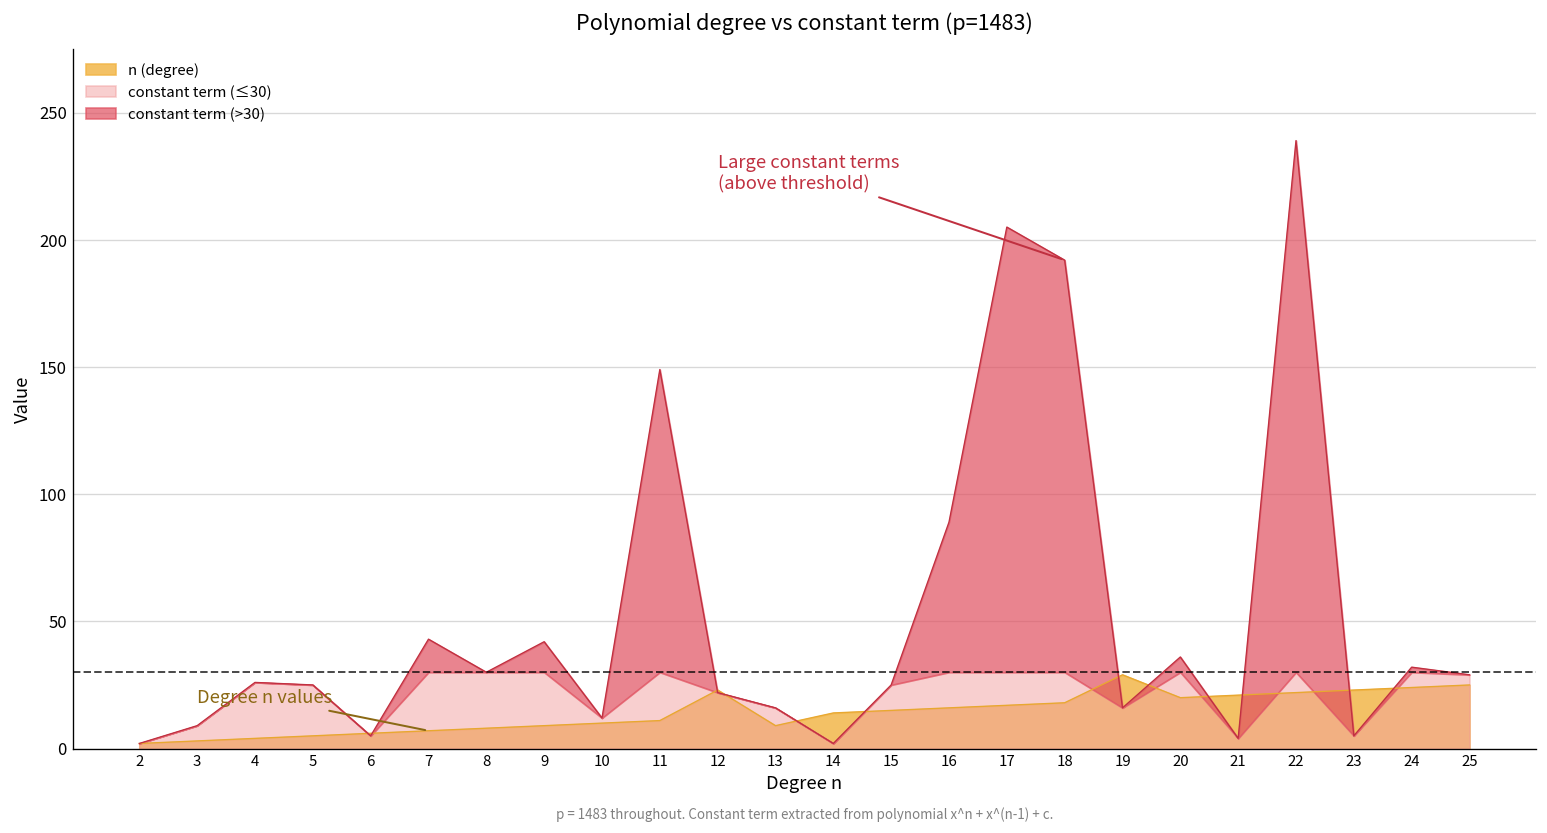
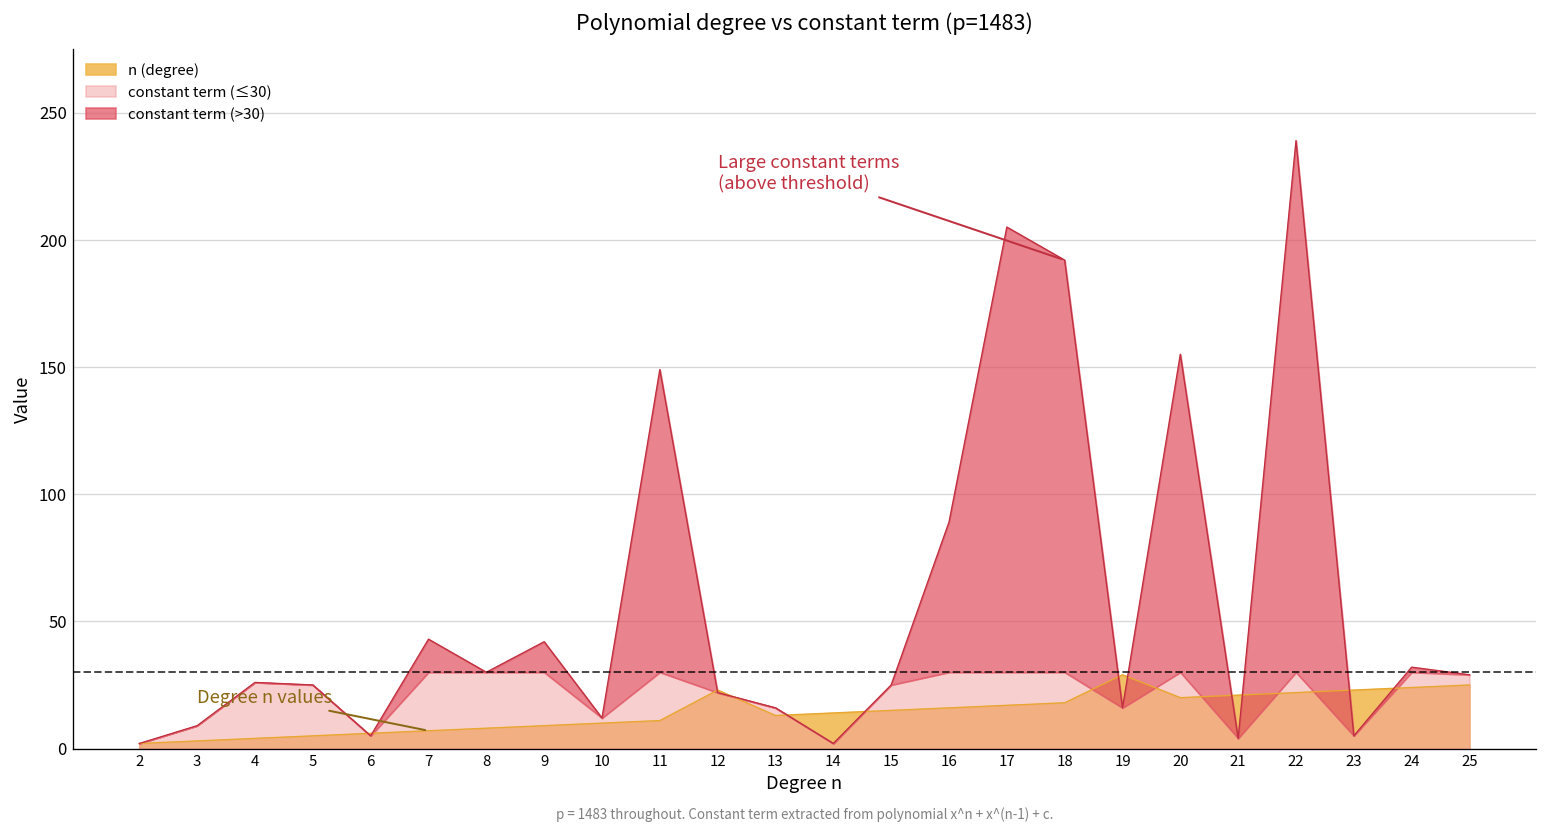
n (degree), 13: 9 -> 13
constant term (>30), 20: 36 -> 155
